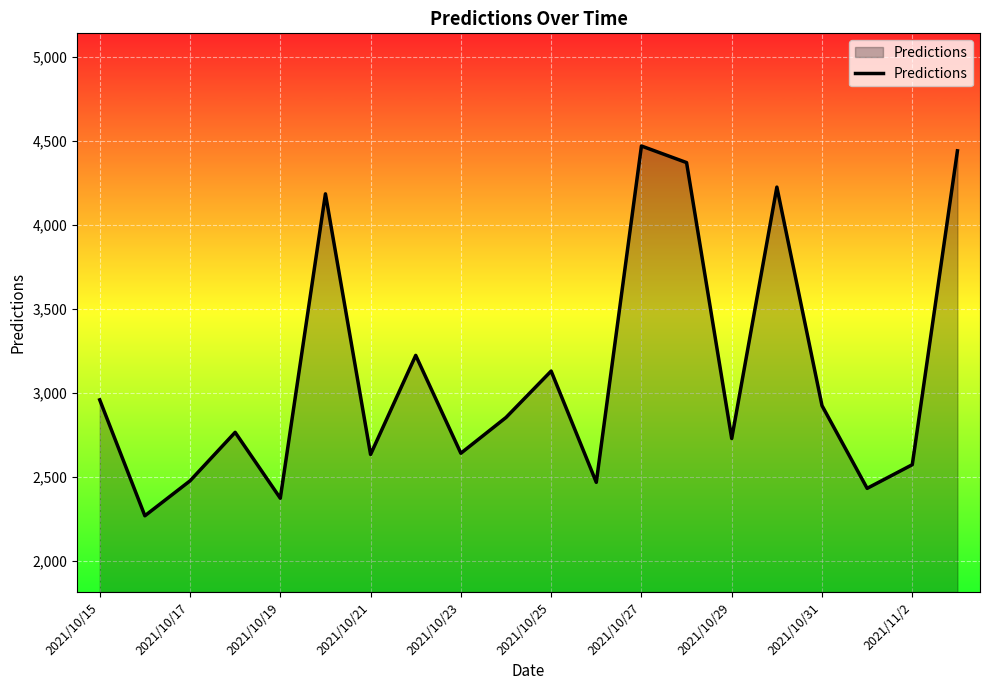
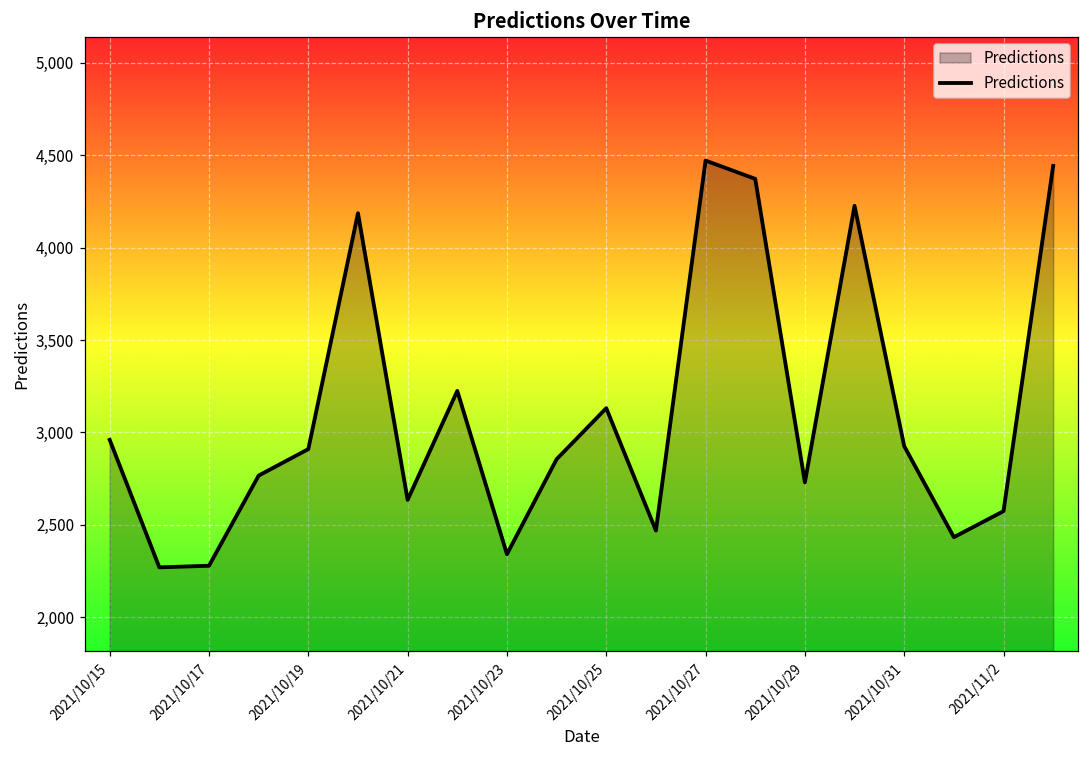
2021/10/17: 2,480 -> 2,280
2021/10/19: 2,370 -> 2,910
2021/10/23: 2,640 -> 2,340
